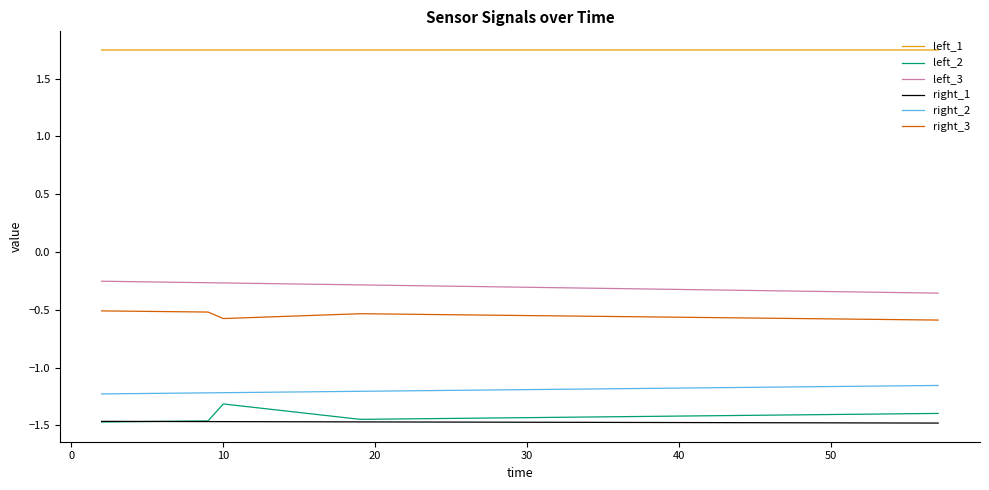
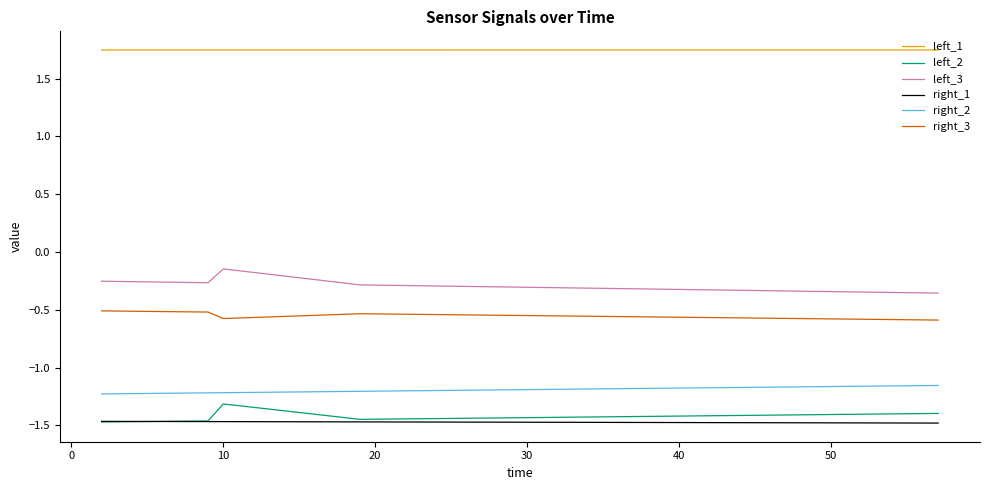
left_3, 10: -0.27 -> -0.15
